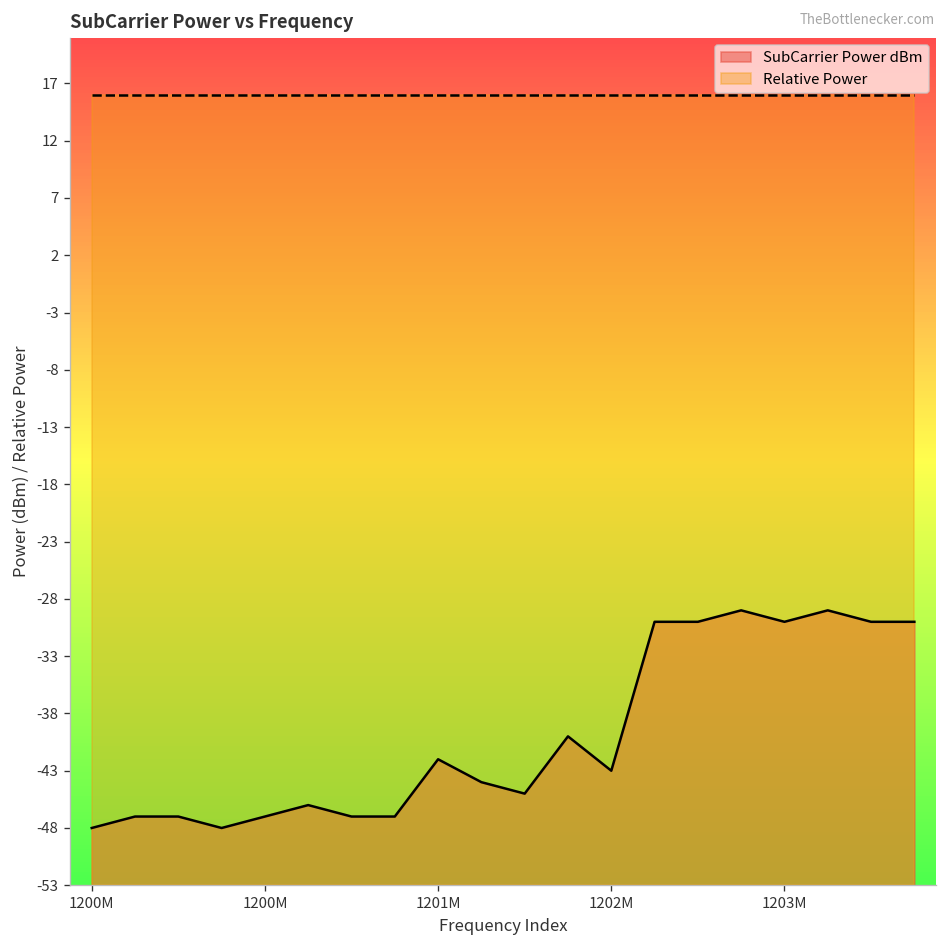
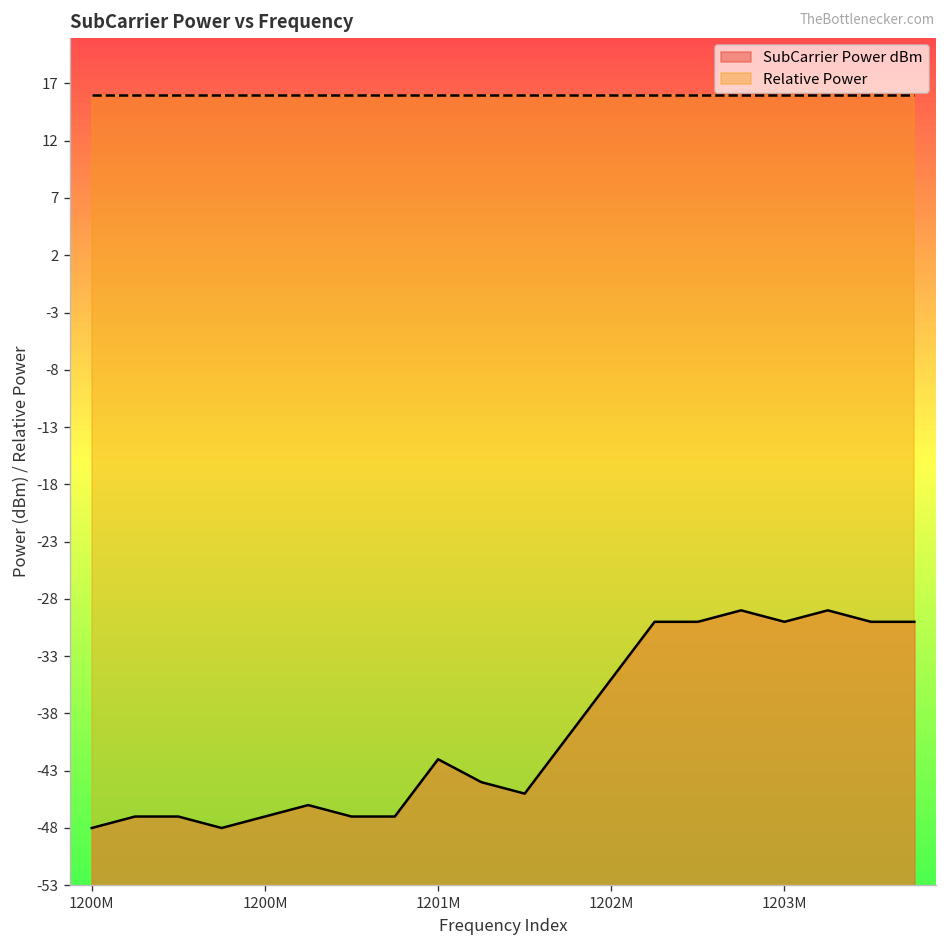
SubCarrier Power dBm, 1202M: -43 -> -35
